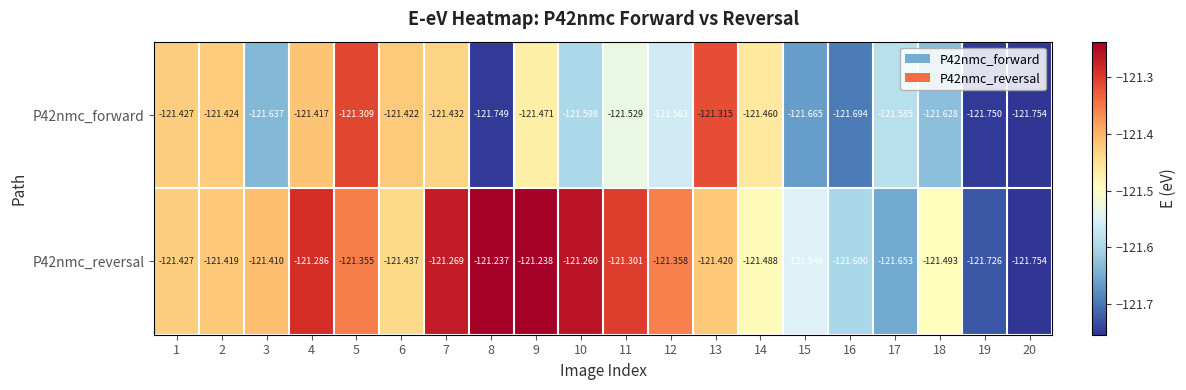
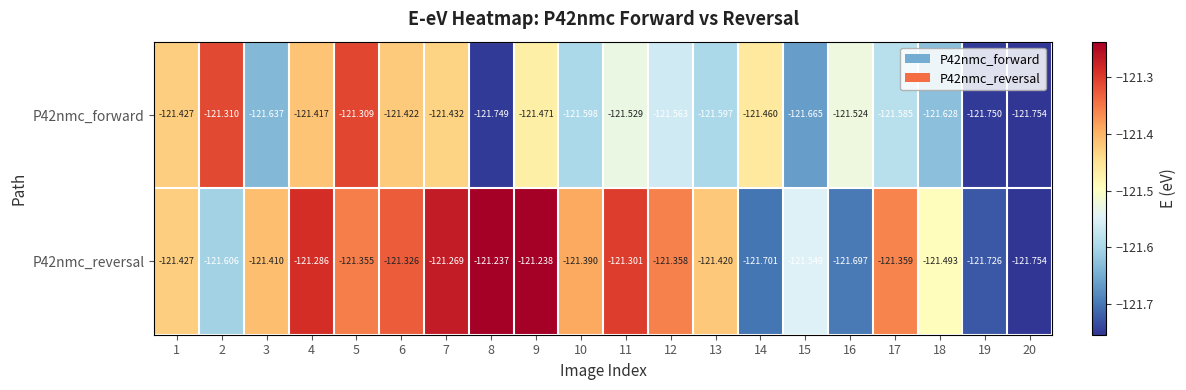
P42nmc_forward, 2: -121.424 -> -121.310
P42nmc_forward, 13: -121.315 -> -121.597
P42nmc_forward, 16: -121.694 -> -121.524
P42nmc_reversal, 2: -121.419 -> -121.606
P42nmc_reversal, 6: -121.437 -> -121.326
P42nmc_reversal, 10: -121.260 -> -121.390
P42nmc_reversal, 14: -121.488 -> -121.701
P42nmc_reversal, 16: -121.600 -> -121.697
P42nmc_reversal, 17: -121.653 -> -121.359
